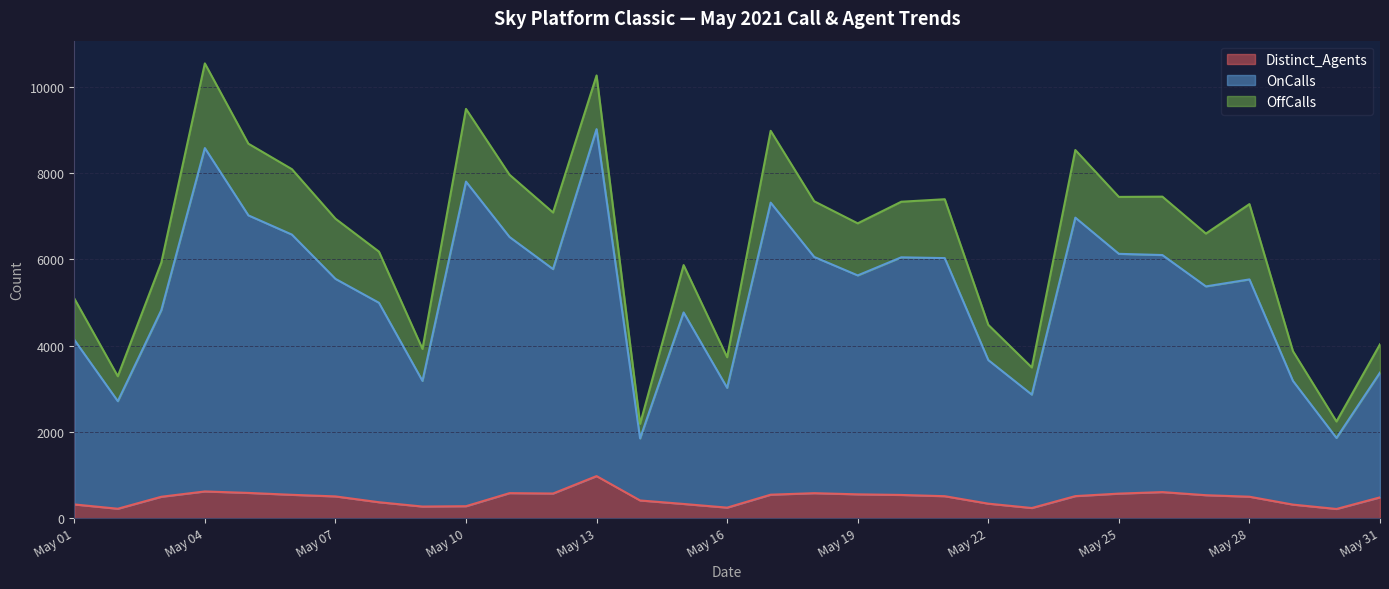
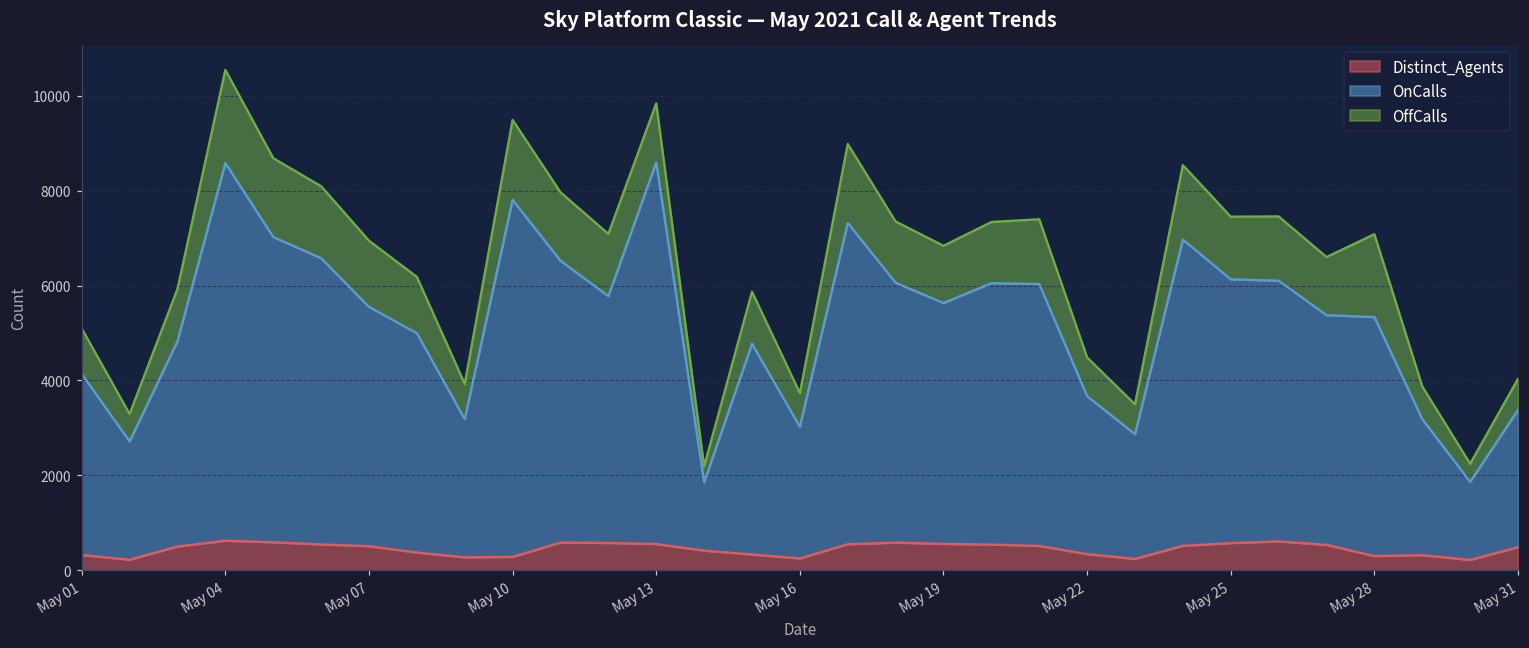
Distinct_Agents, May 13: 1000 -> 600
Distinct_Agents, May 28: 500 -> 300
